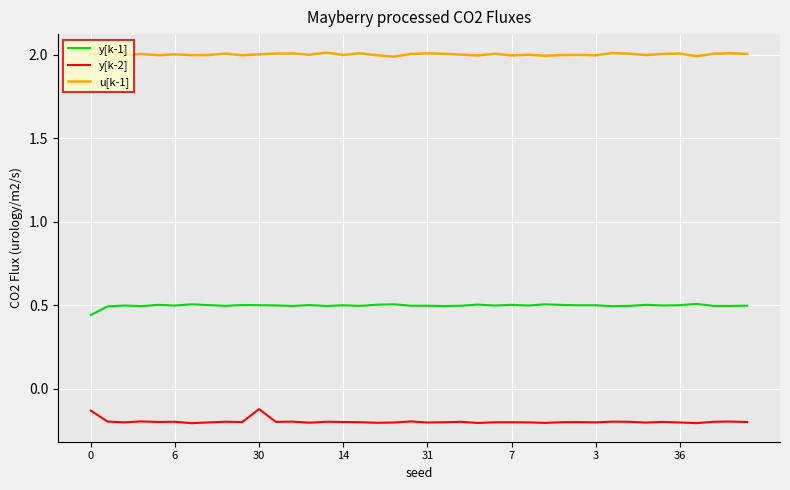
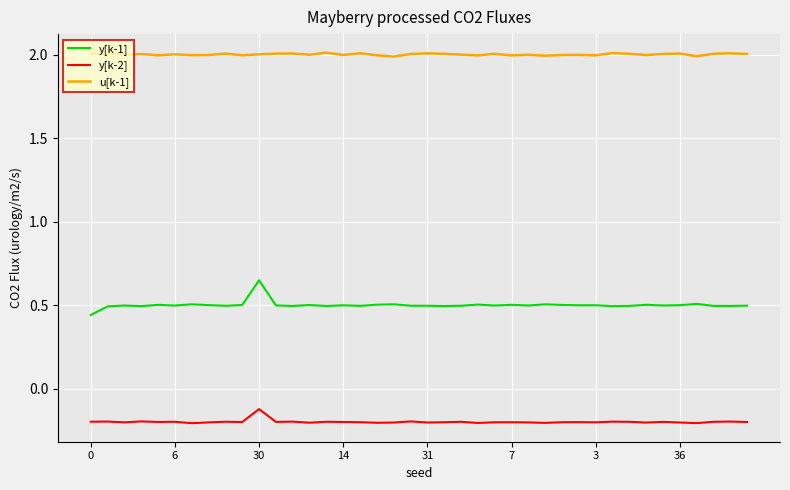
y[k-2], 0: -0.13 -> -0.20
y[k-1], 30: 0.50 -> 0.65
